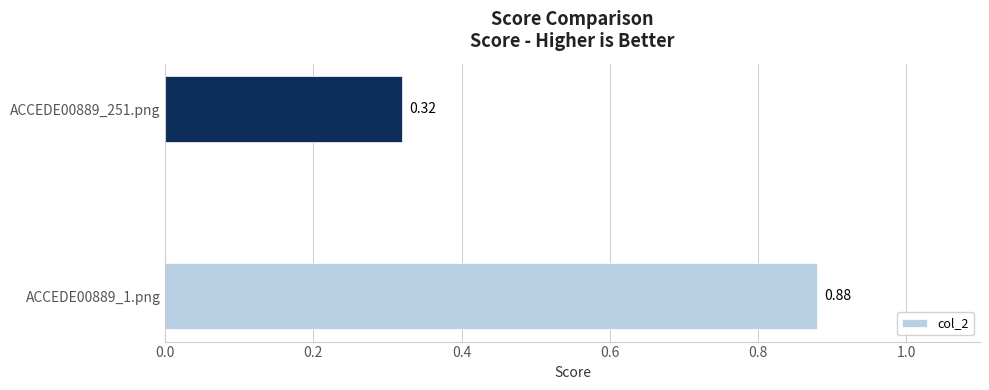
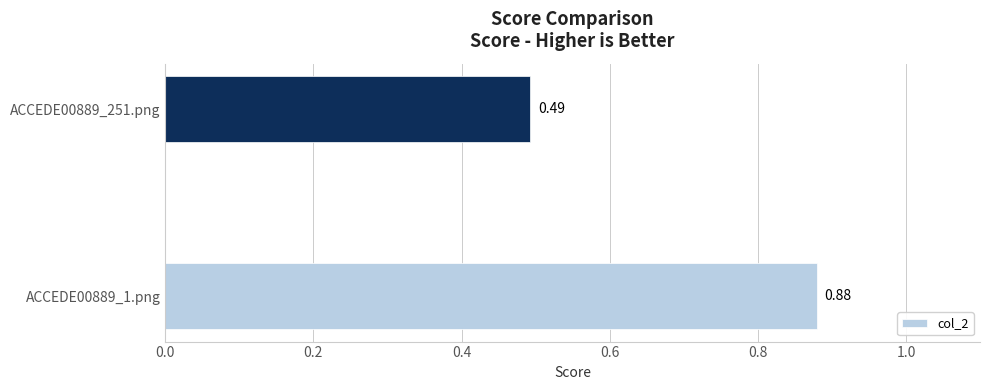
ACCEDE00889_251.png: 0.32 -> 0.49
